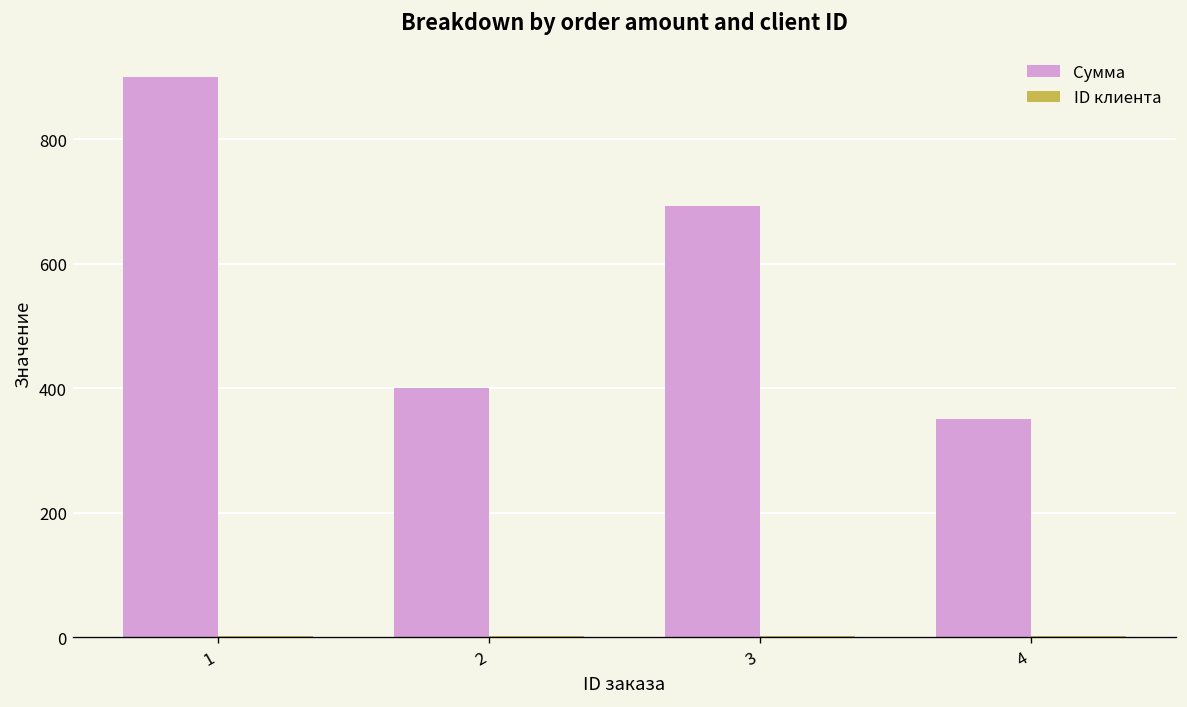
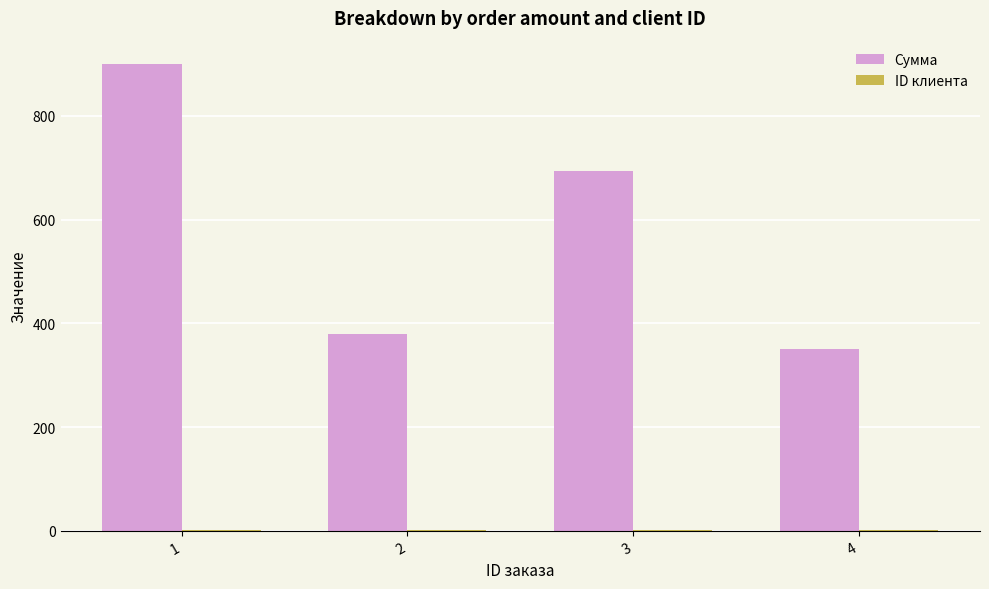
Сумма, 2: 400 -> 380
